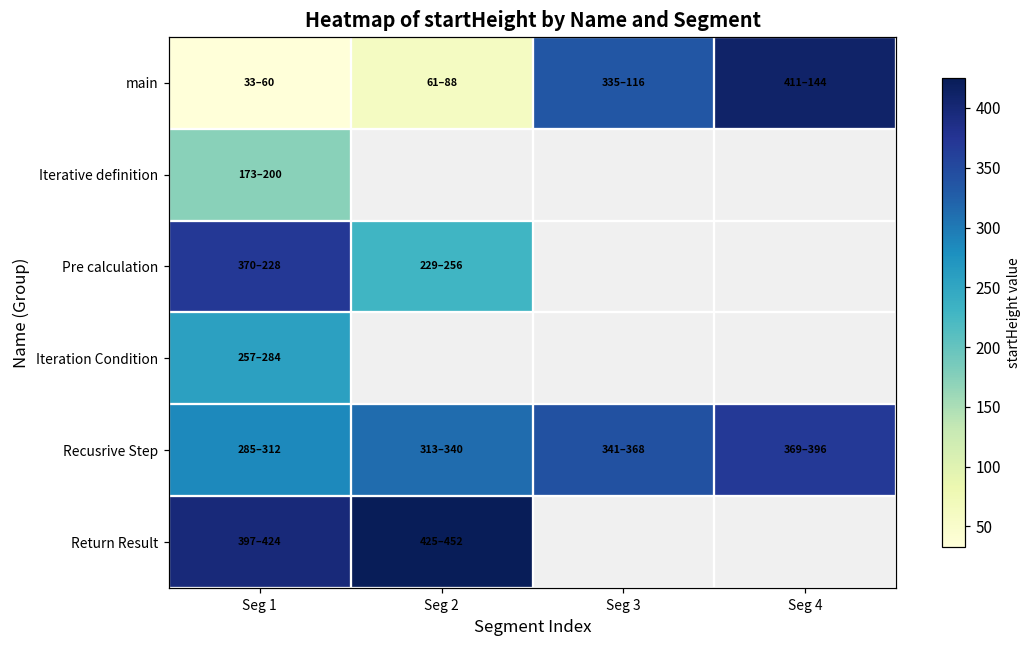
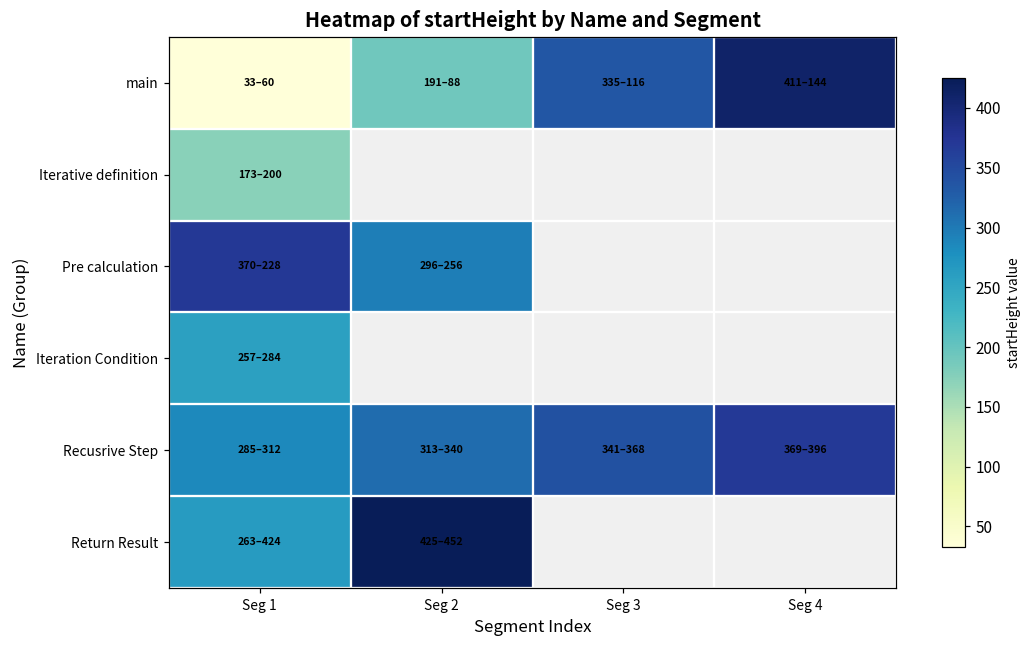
main, Seg 2: 61 -> 191
Pre calculation, Seg 2: 229 -> 296
Return Result, Seg 1: 397 -> 263
